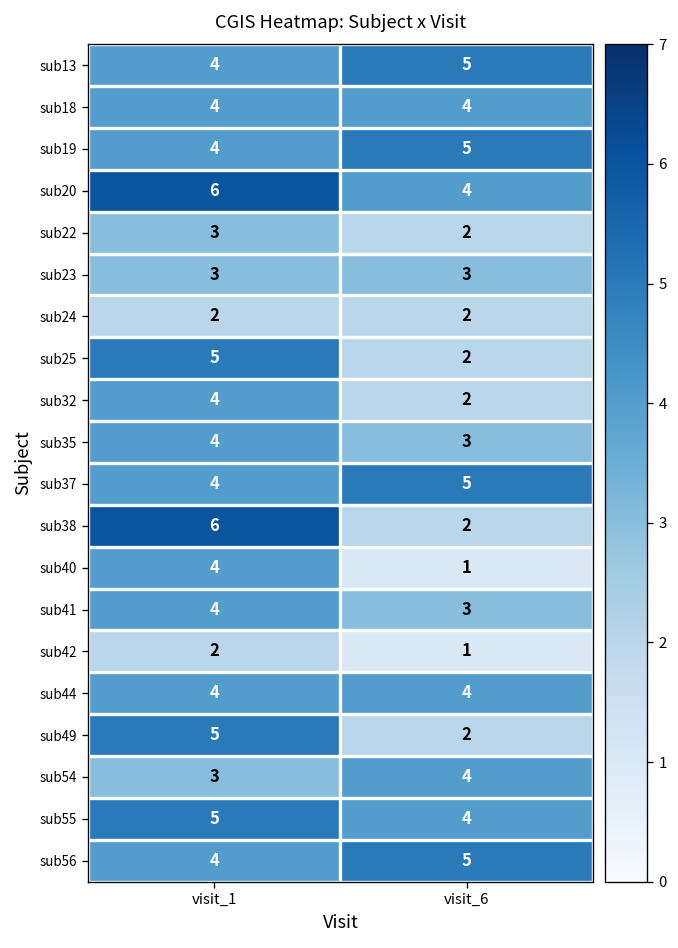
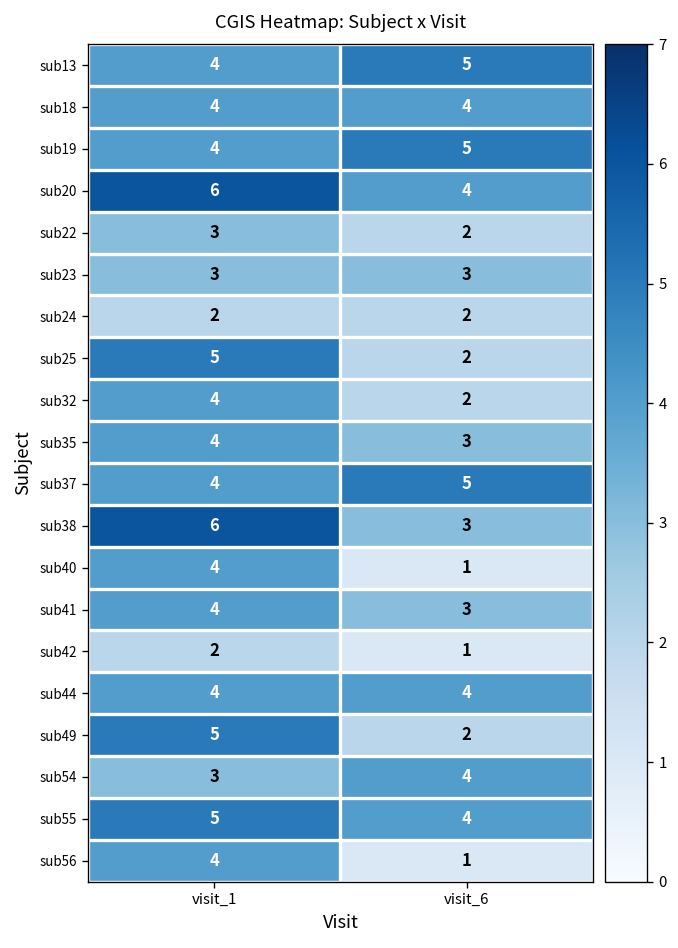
sub38, visit_6: 2 -> 3
sub56, visit_6: 5 -> 1
